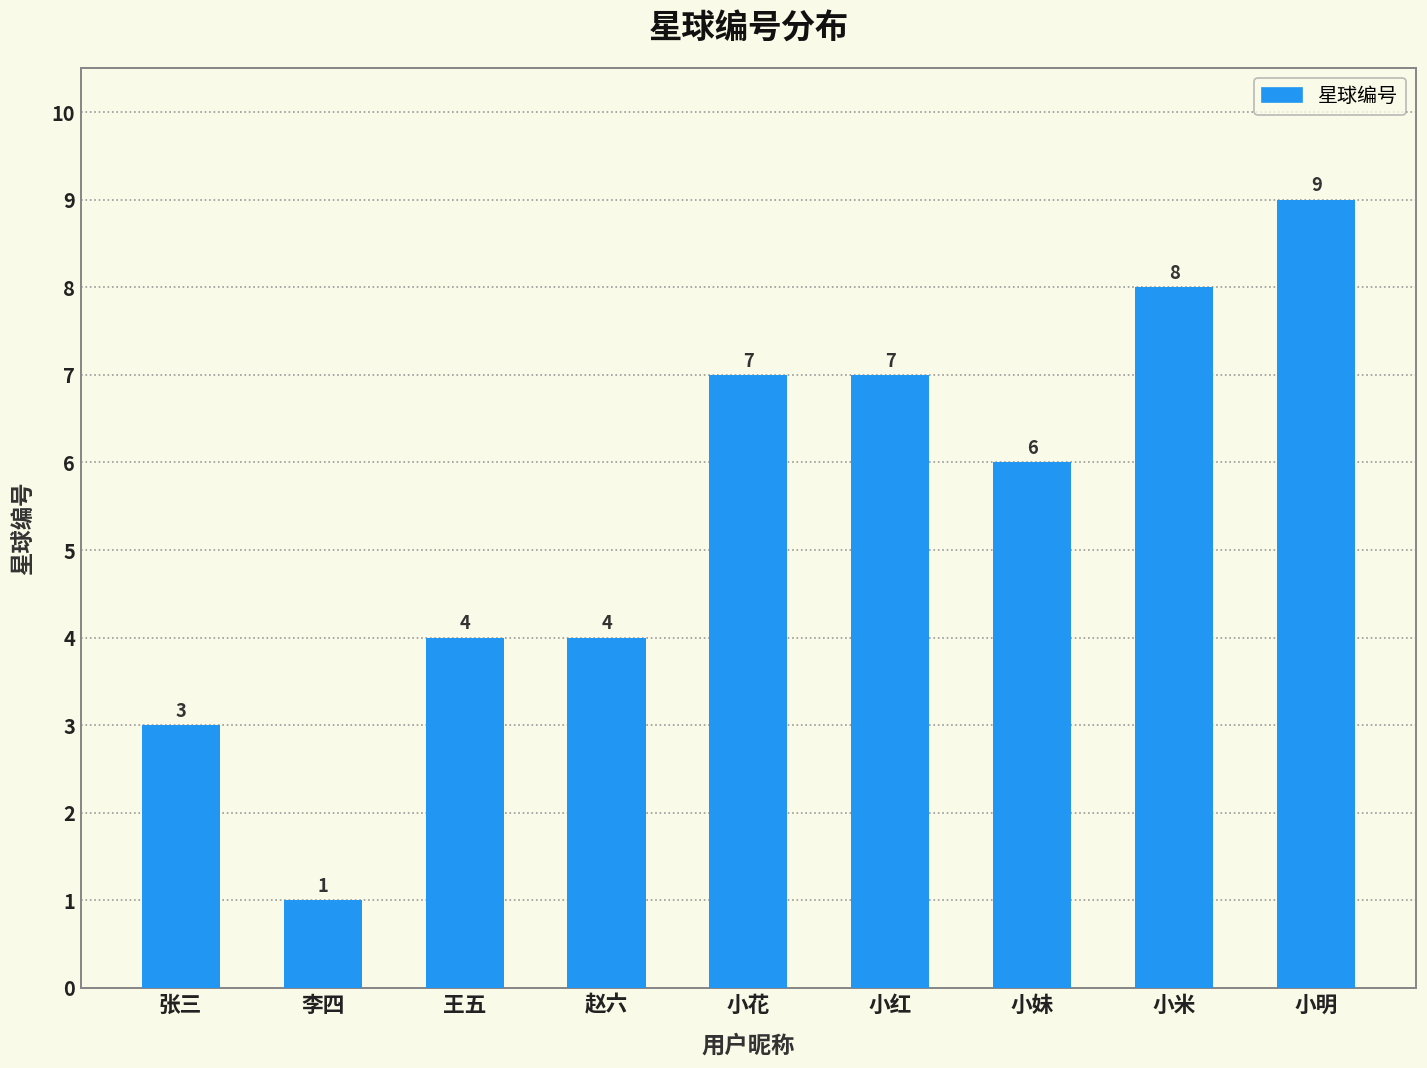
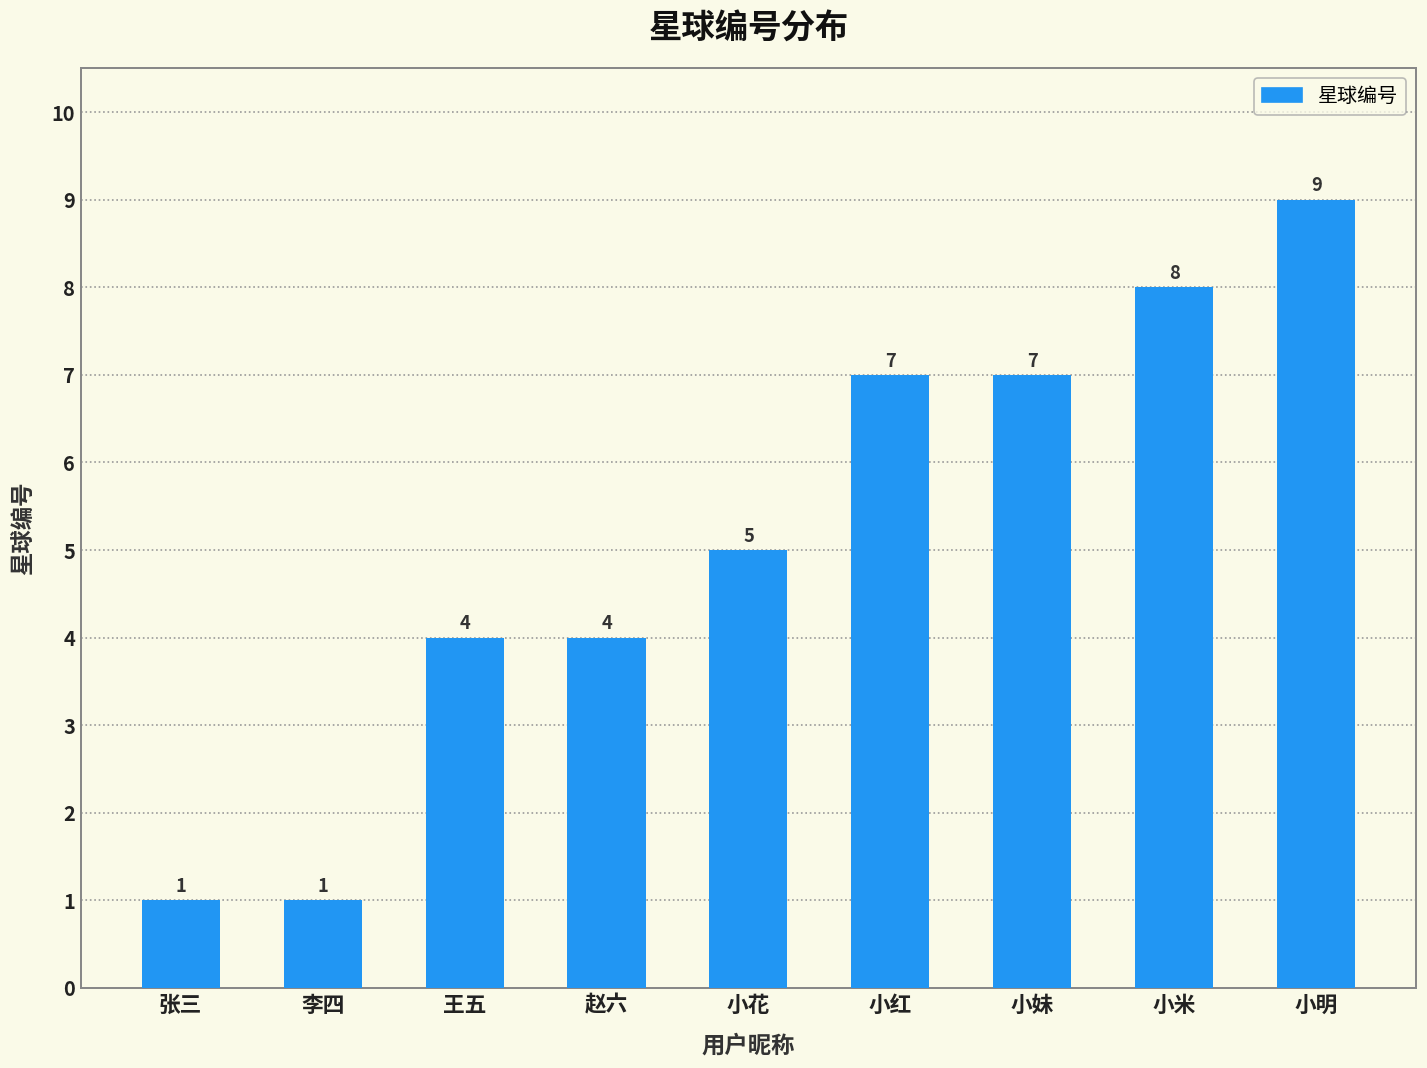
张三: 3 -> 1
小花: 7 -> 5
小妹: 6 -> 7
